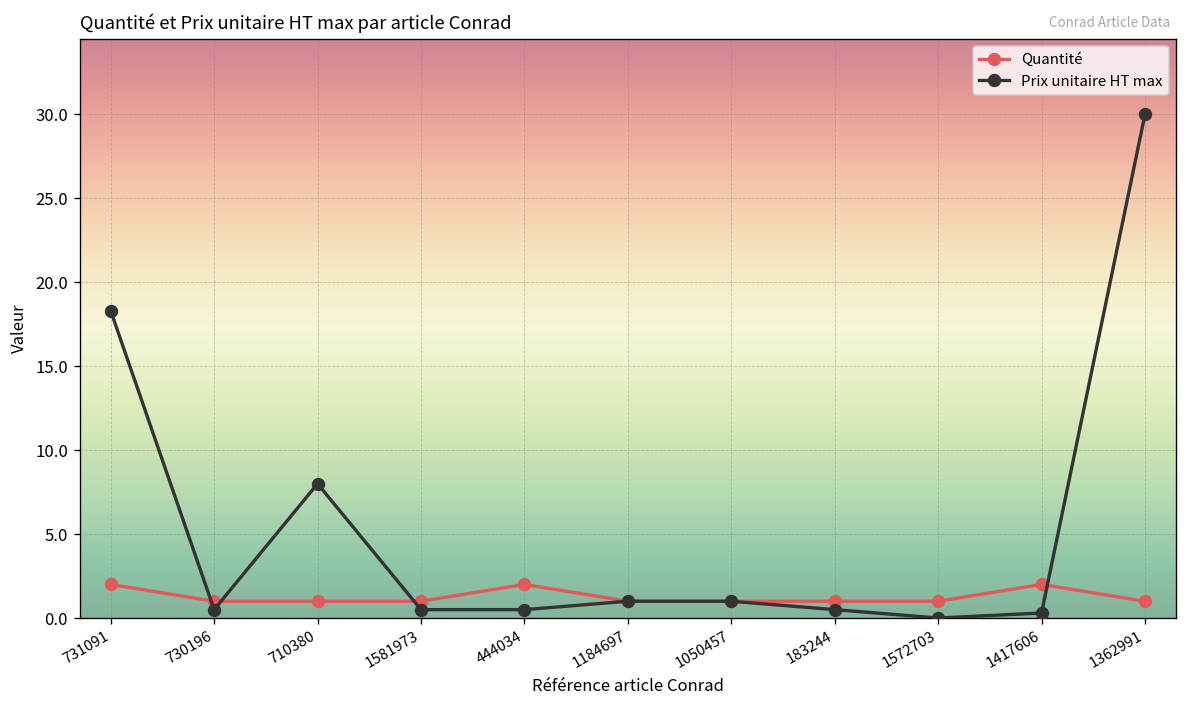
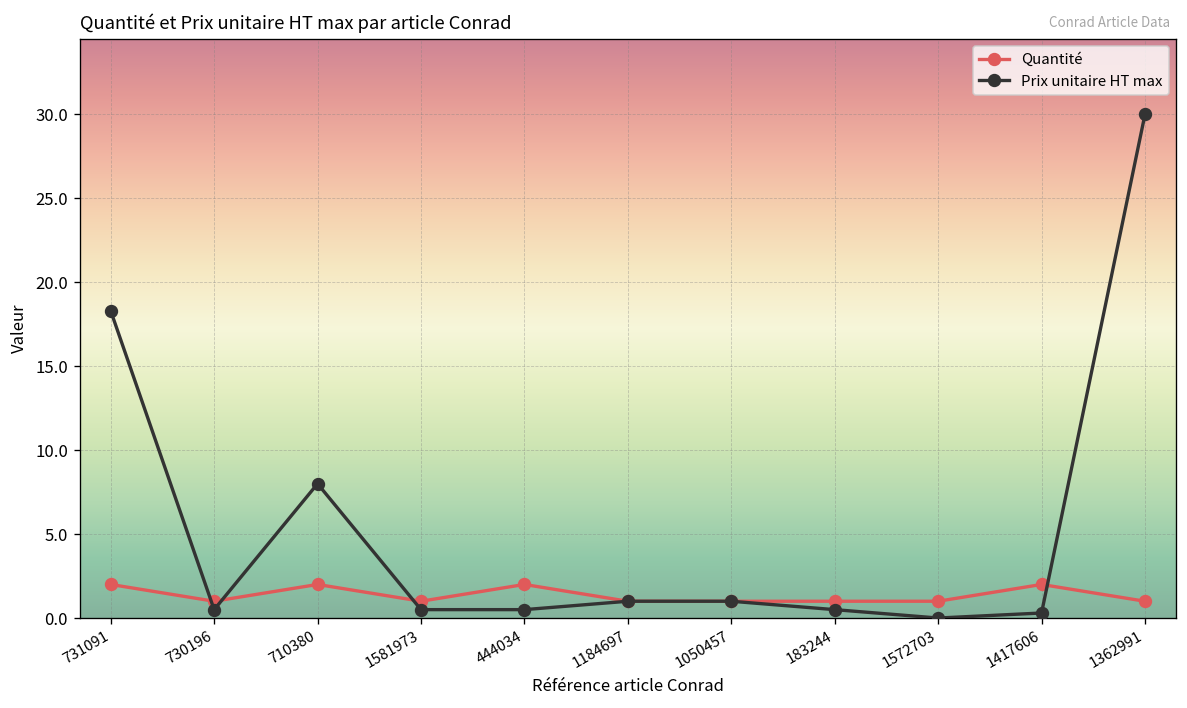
Quantité, 710380: 1 -> 2
